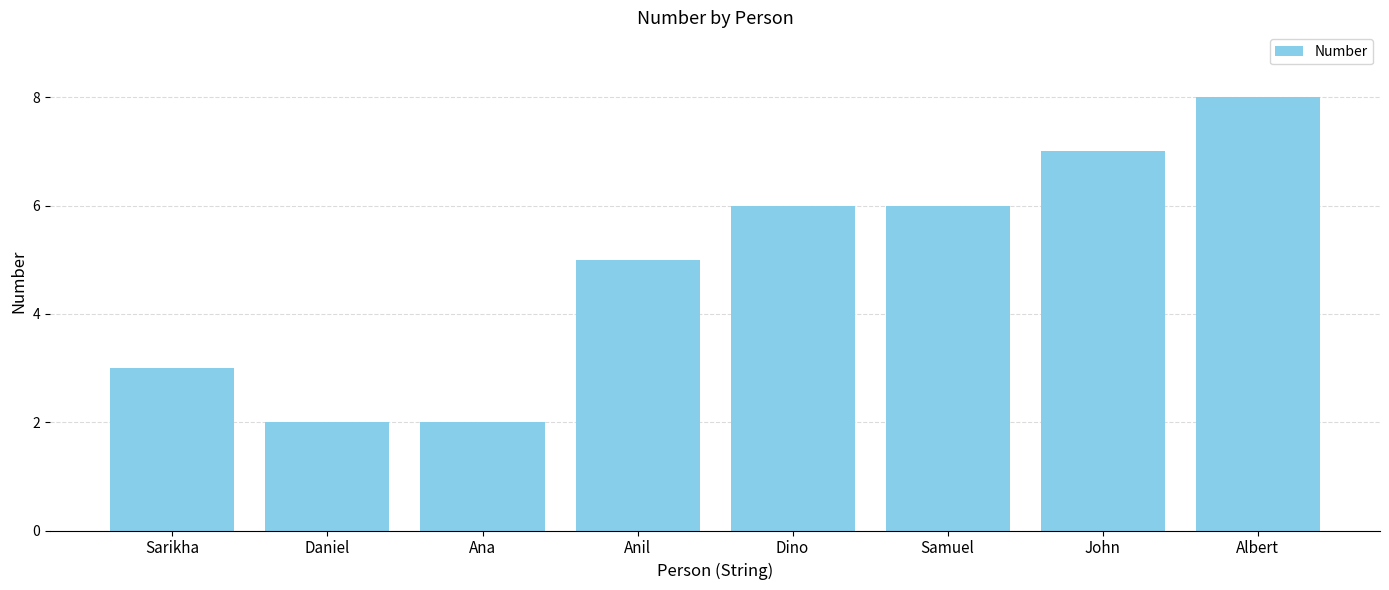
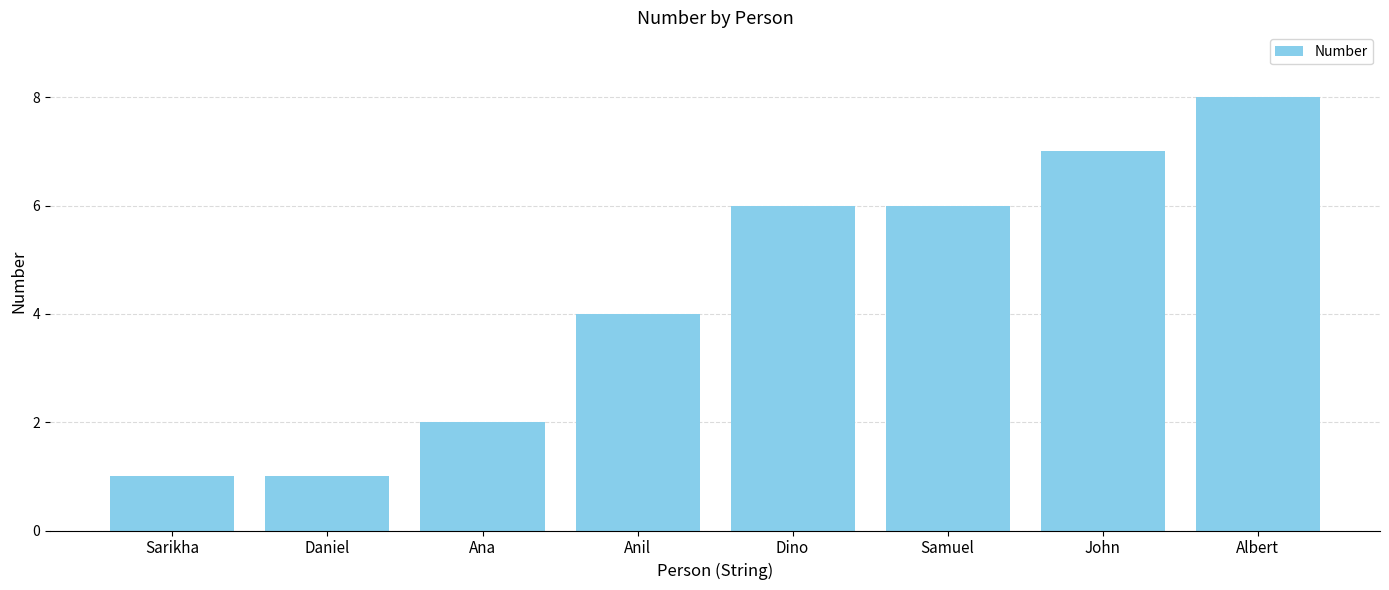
Sarikha: 3 -> 1
Daniel: 2 -> 1
Anil: 5 -> 4
